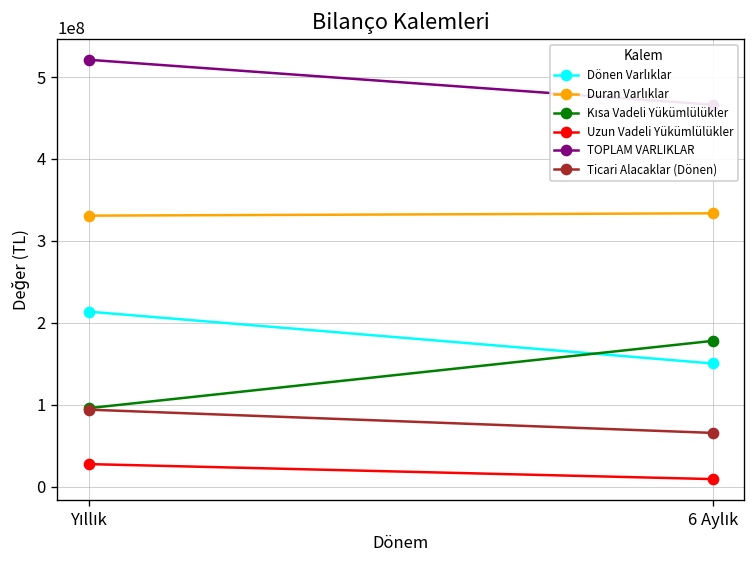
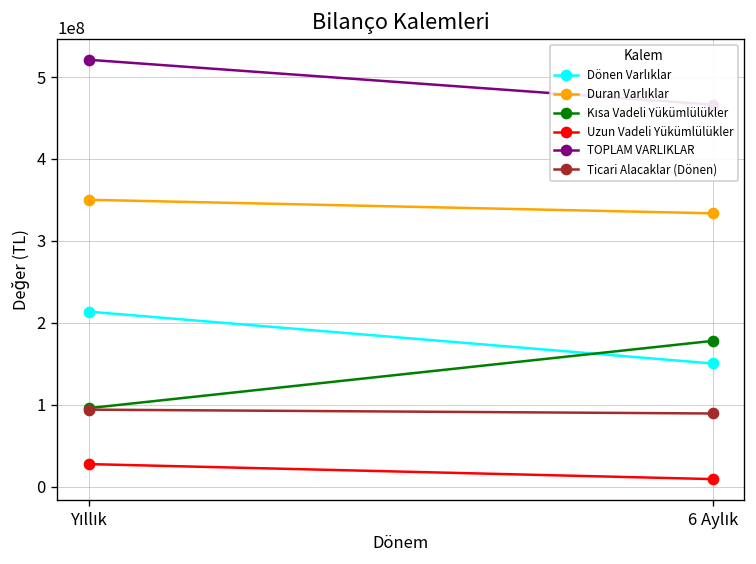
Duran Varlıklar, Yıllık: 330000000 -> 350000000
Ticari Alacaklar (Dönen), 6 Aylık: 70000000 -> 90000000
